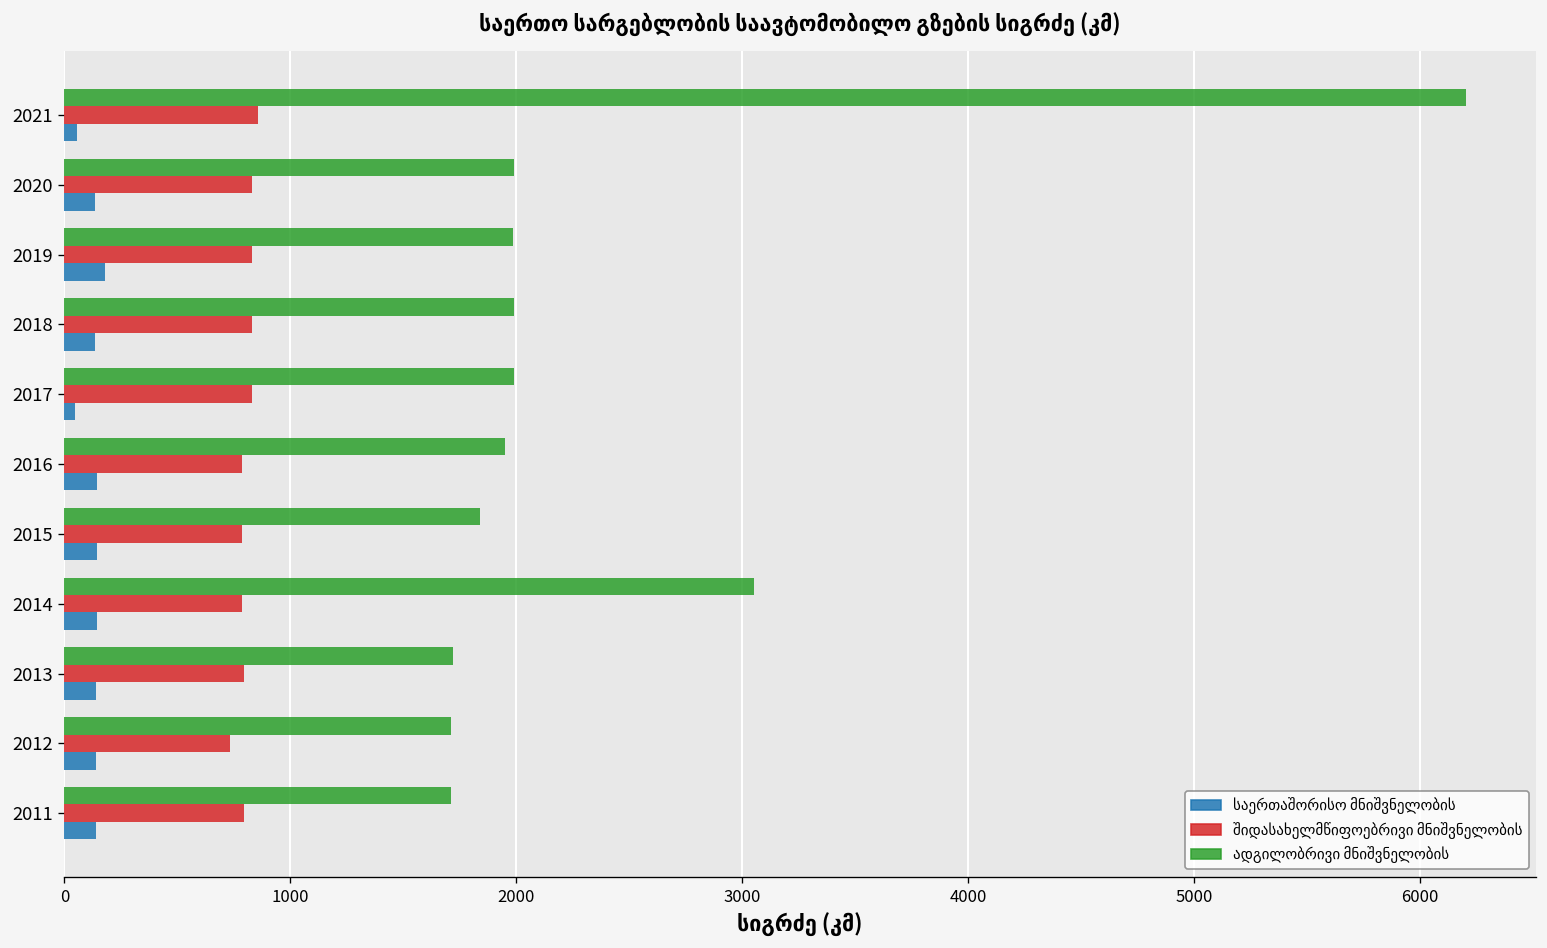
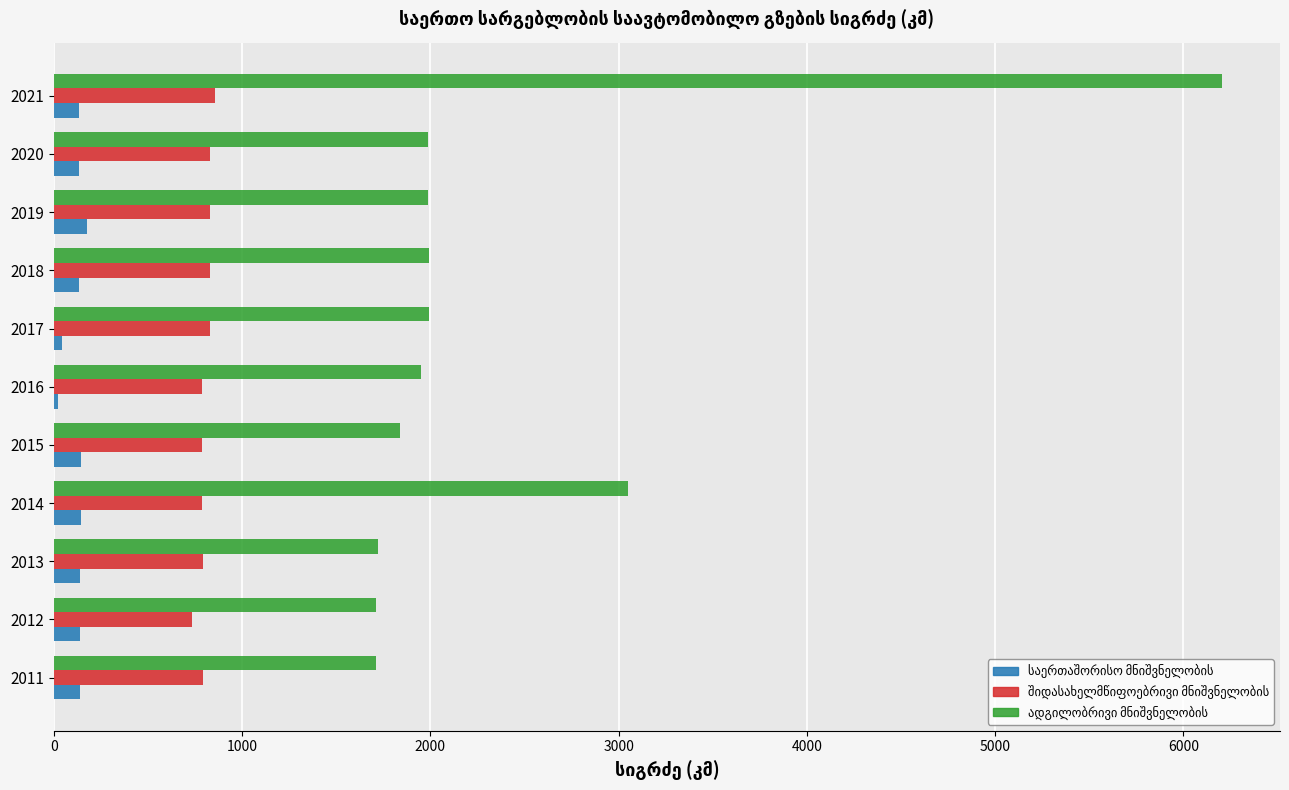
საერთაშორისო მნიშვნელობის, 2021: 50 -> 130
საერთაშორისო მნიშვნელობის, 2016: 140 -> 20
